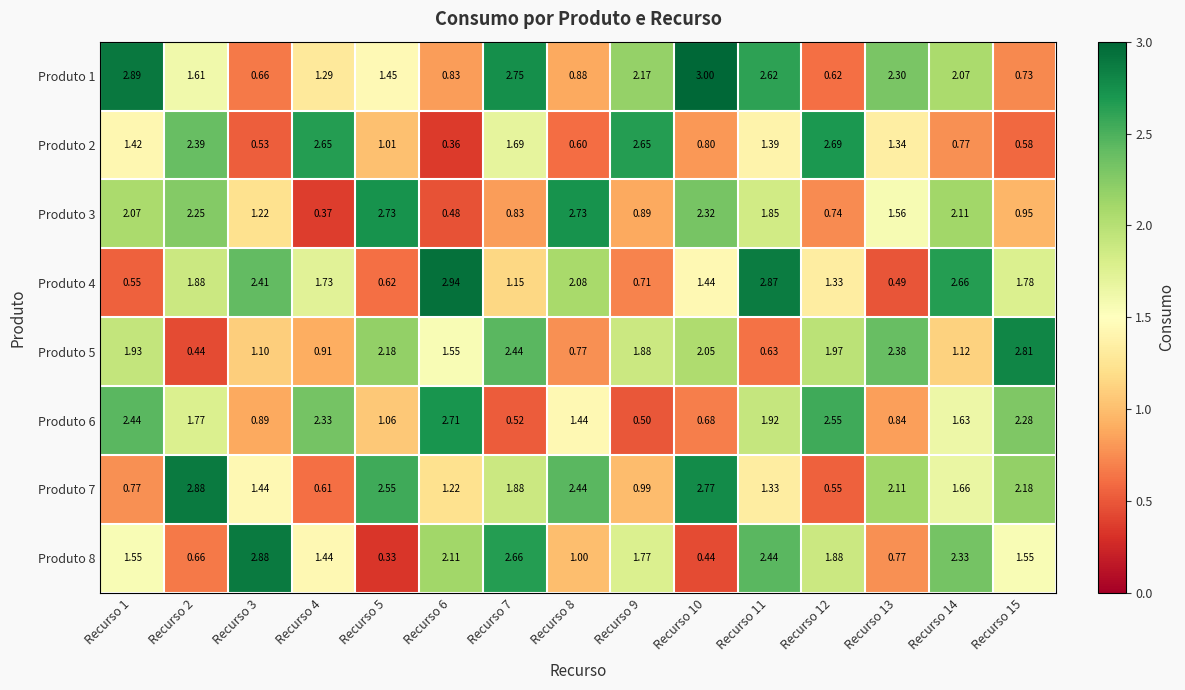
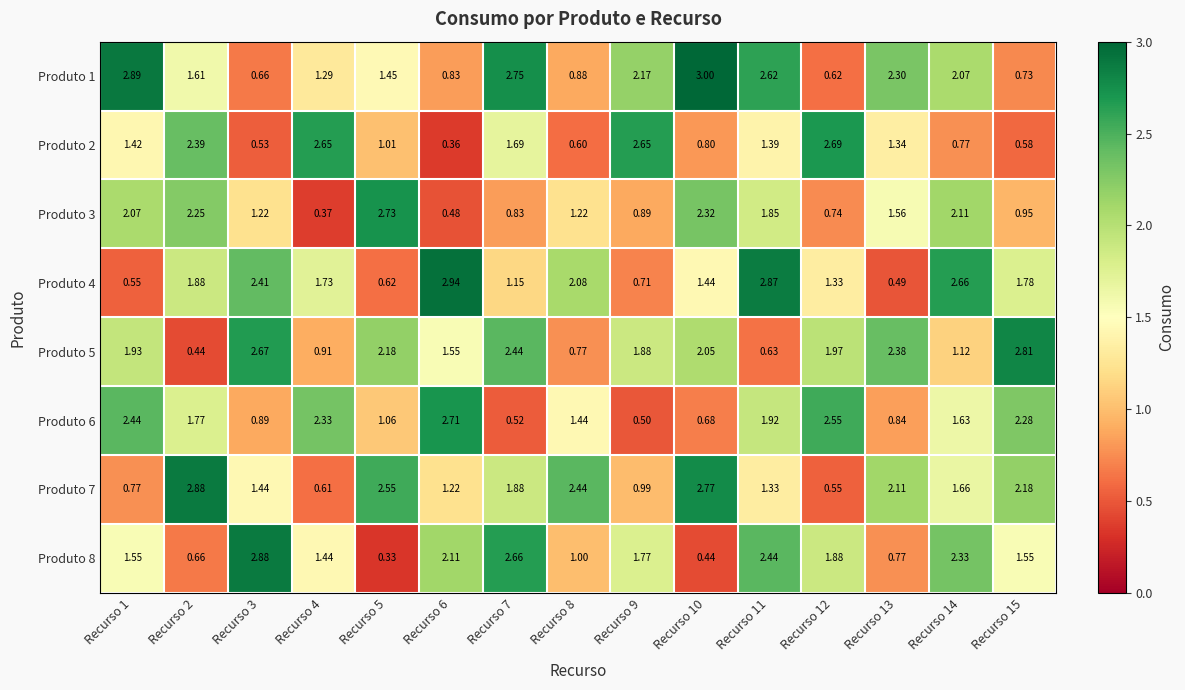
Produto 3, Recurso 8: 2.73 -> 1.22
Produto 5, Recurso 3: 1.10 -> 2.67
